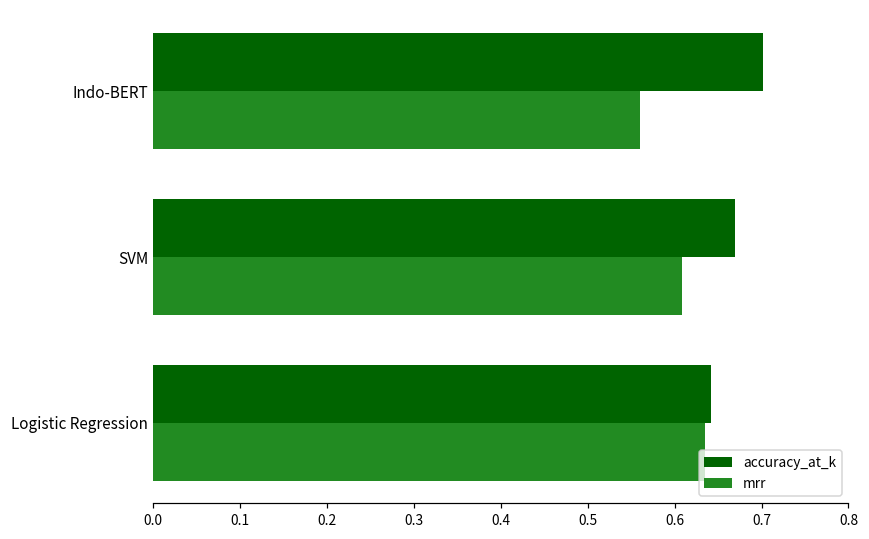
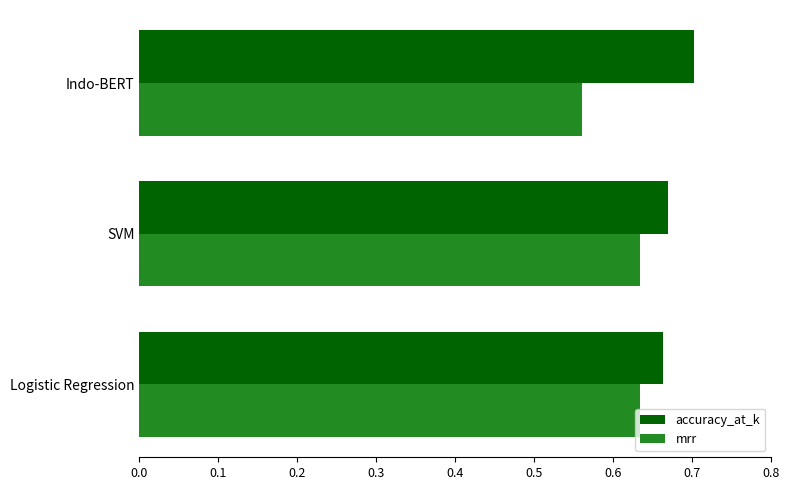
mrr, SVM: 0.61 -> 0.63
accuracy_at_k, Logistic Regression: 0.64 -> 0.66
